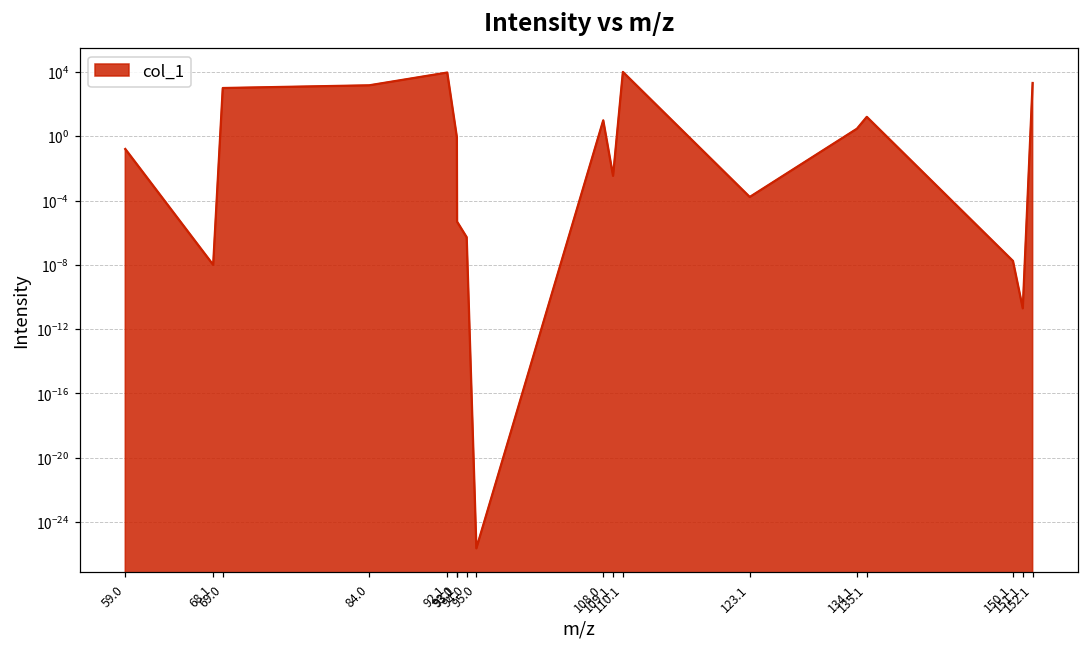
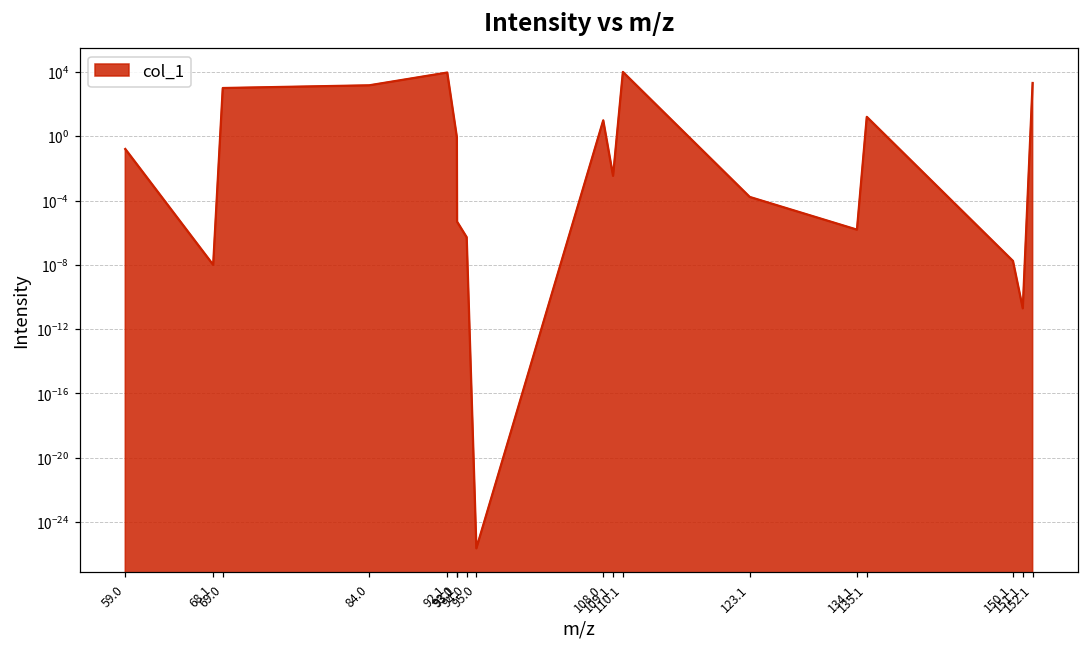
134.1: 3 -> 0.000002
